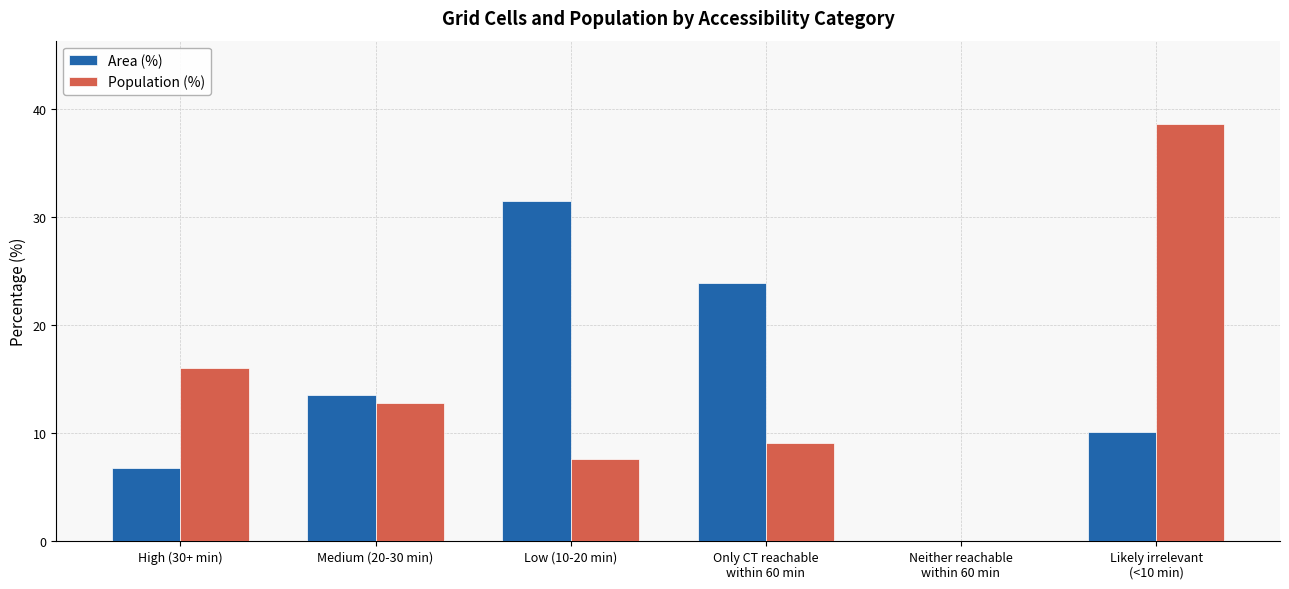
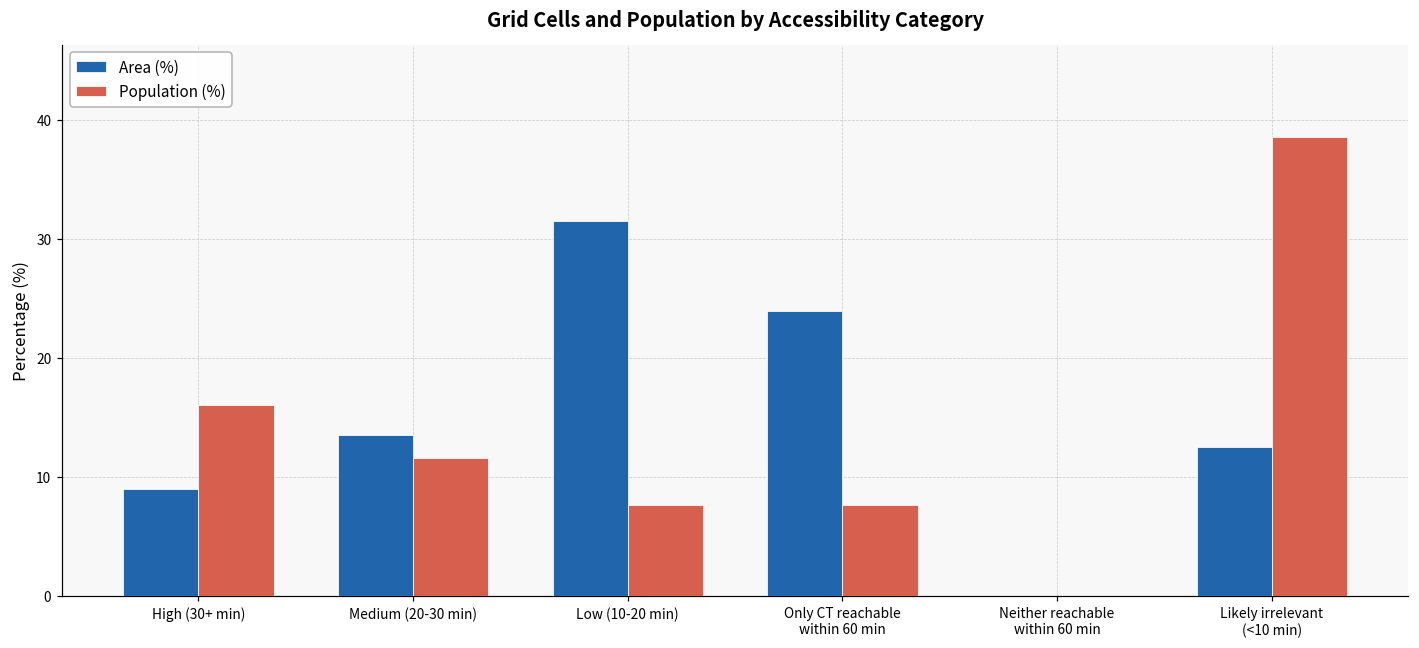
Area (%), High (30+ min): 6.8 -> 9.0
Population (%), Medium (20-30 min): 12.8 -> 11.6
Population (%), Only CT reachable within 60 min: 9.1 -> 7.6
Area (%), Likely irrelevant (<10 min): 10.1 -> 12.5
